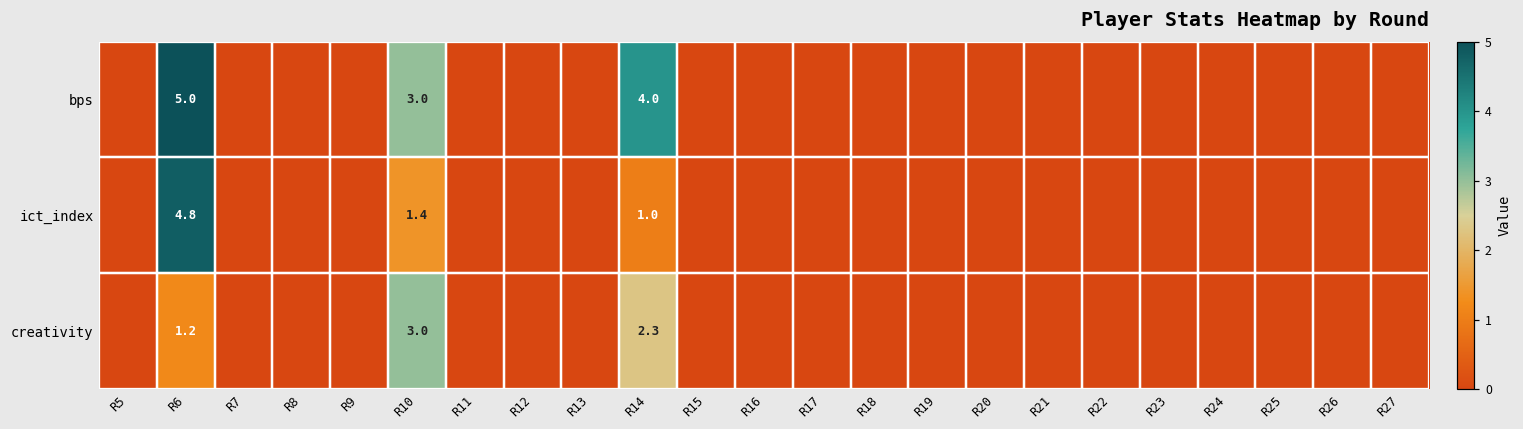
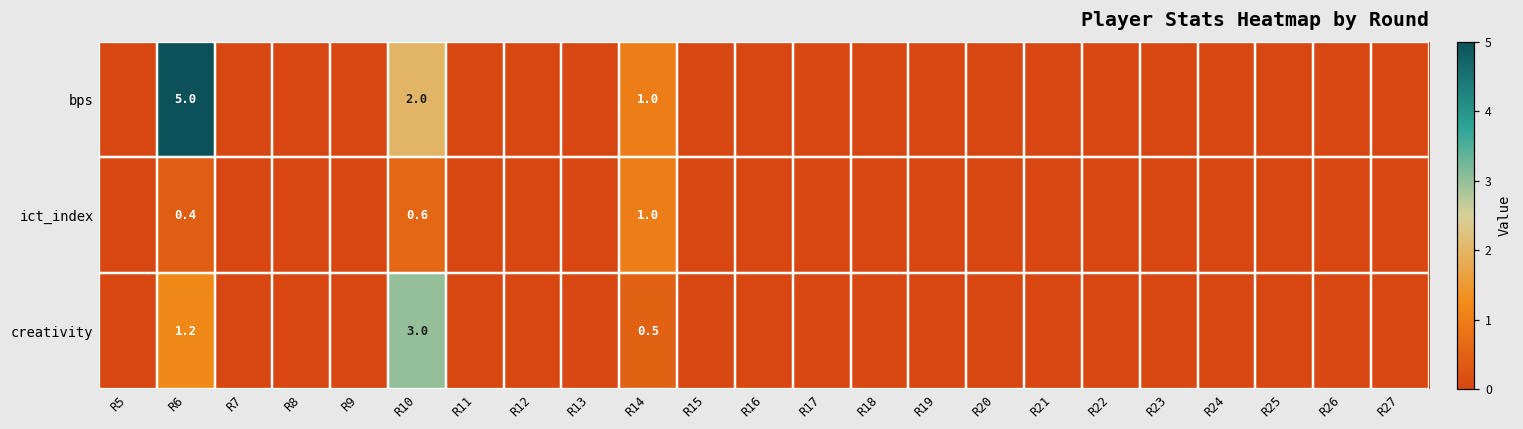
bps, R10: 3.0 -> 2.0
bps, R14: 4.0 -> 1.0
ict_index, R6: 4.8 -> 0.4
ict_index, R10: 1.4 -> 0.6
creativity, R14: 2.3 -> 0.5
